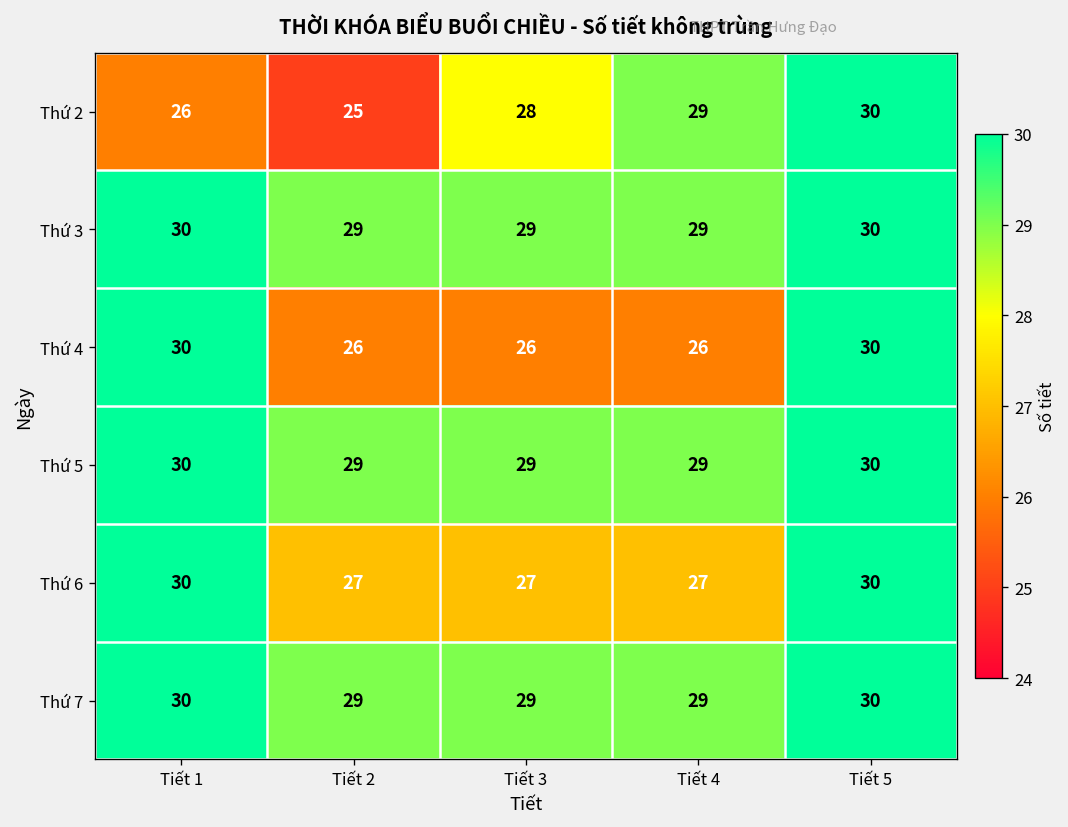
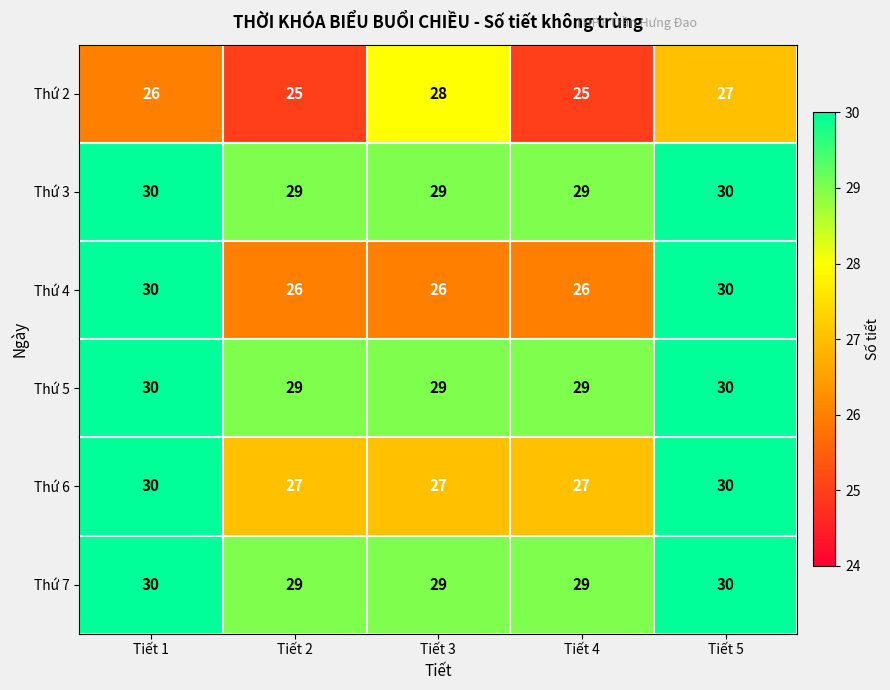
Thứ 2, Tiết 4: 29 -> 25
Thứ 2, Tiết 5: 30 -> 27
